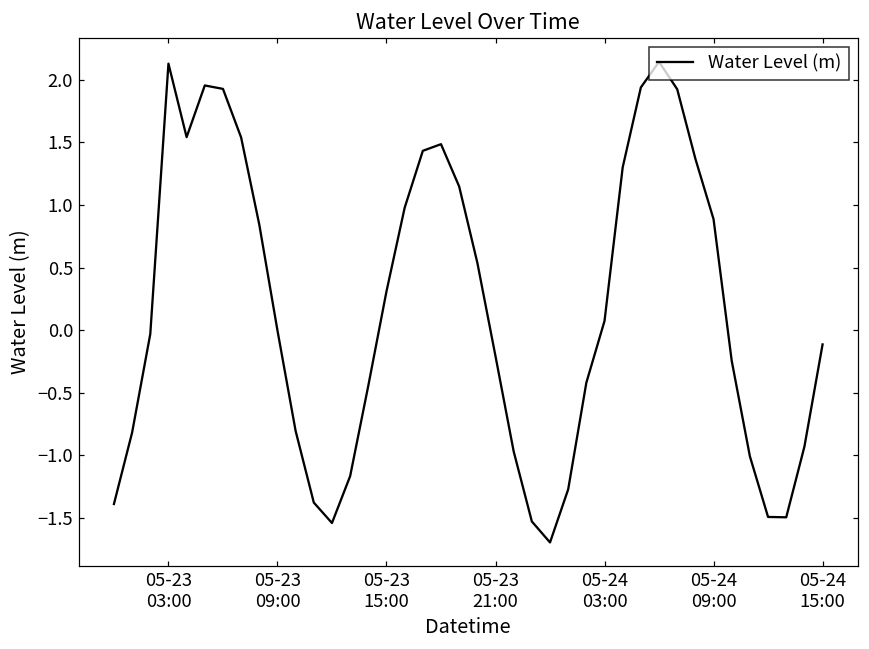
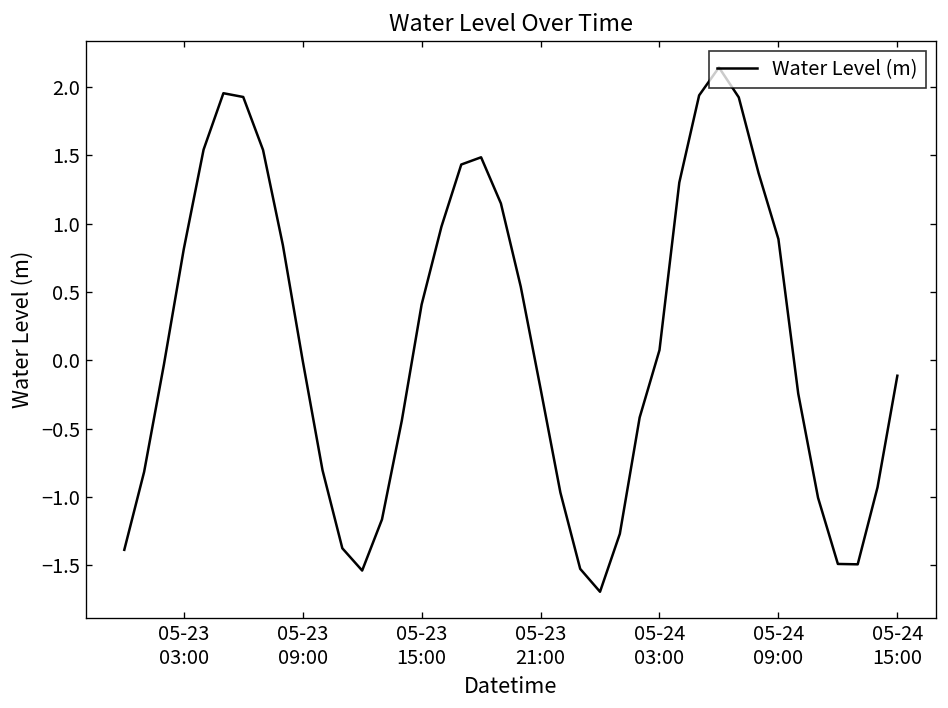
05-23 03:00: 2.13 -> 0.81
05-23 15:00: 0.31 -> 0.41
